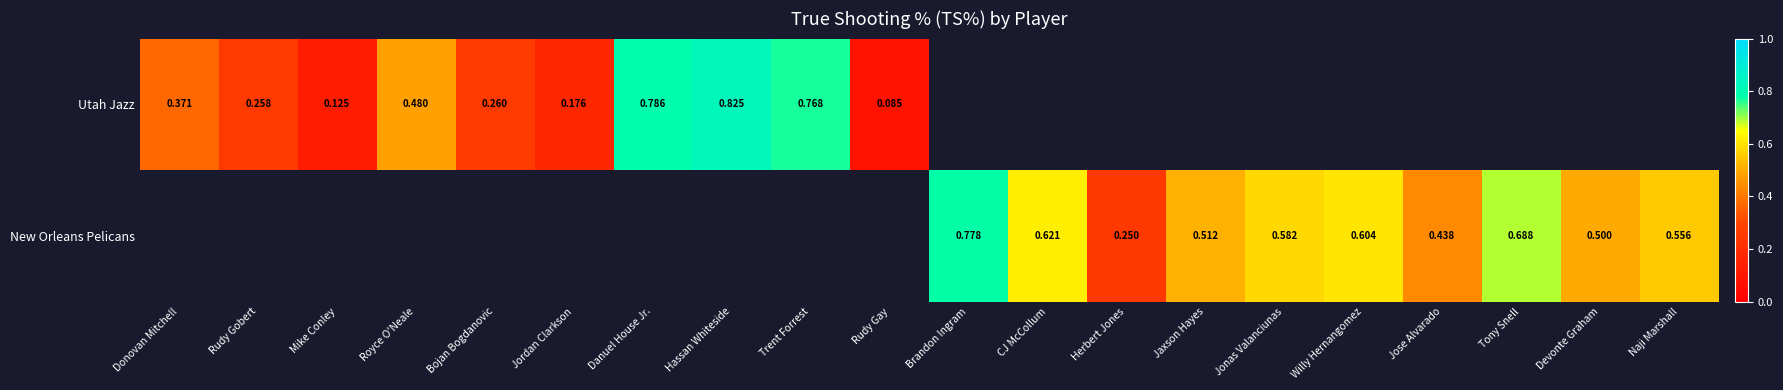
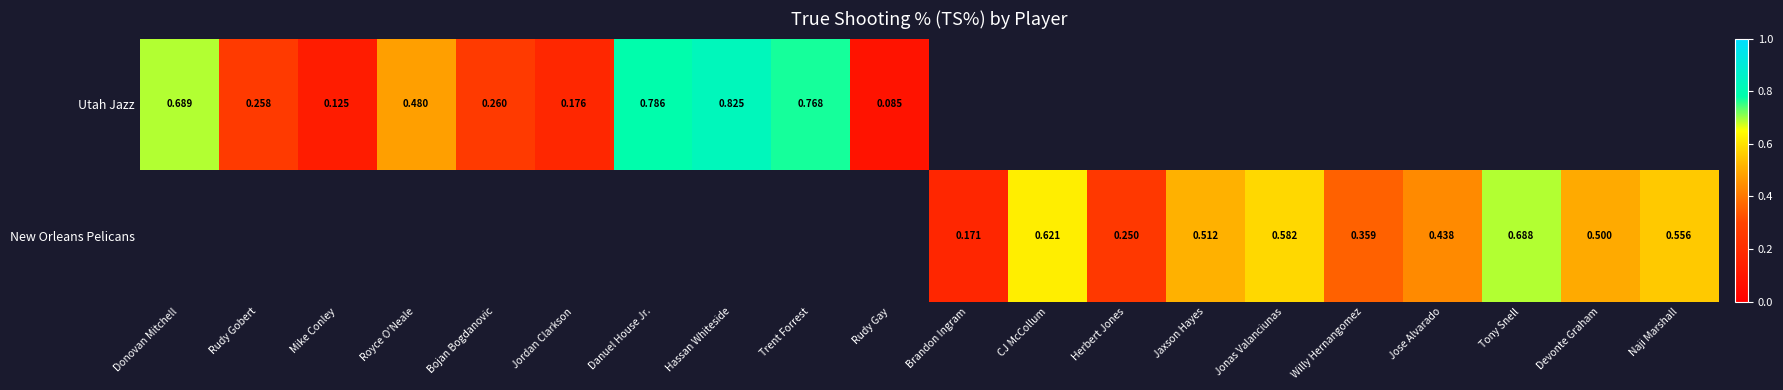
Utah Jazz, Donovan Mitchell: 0.371 -> 0.689
New Orleans Pelicans, Brandon Ingram: 0.778 -> 0.171
New Orleans Pelicans, Willy Hernangomez: 0.604 -> 0.359
